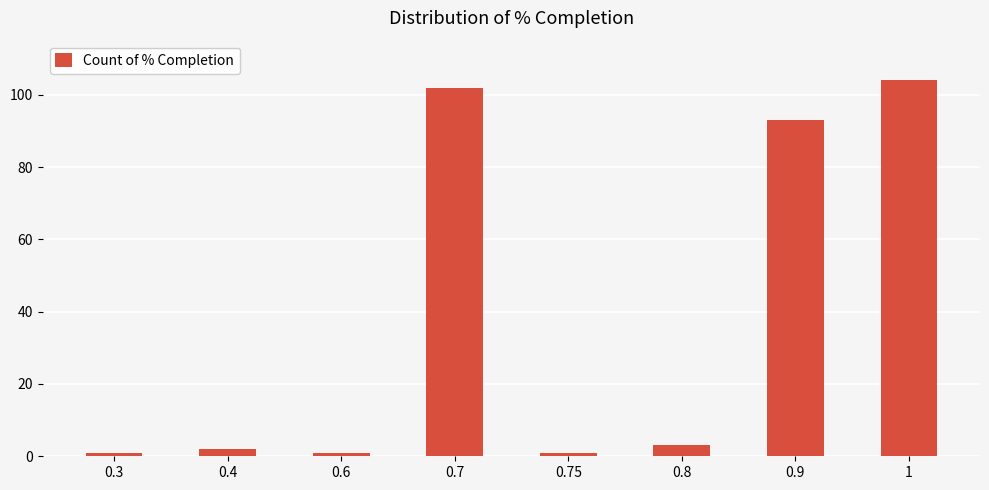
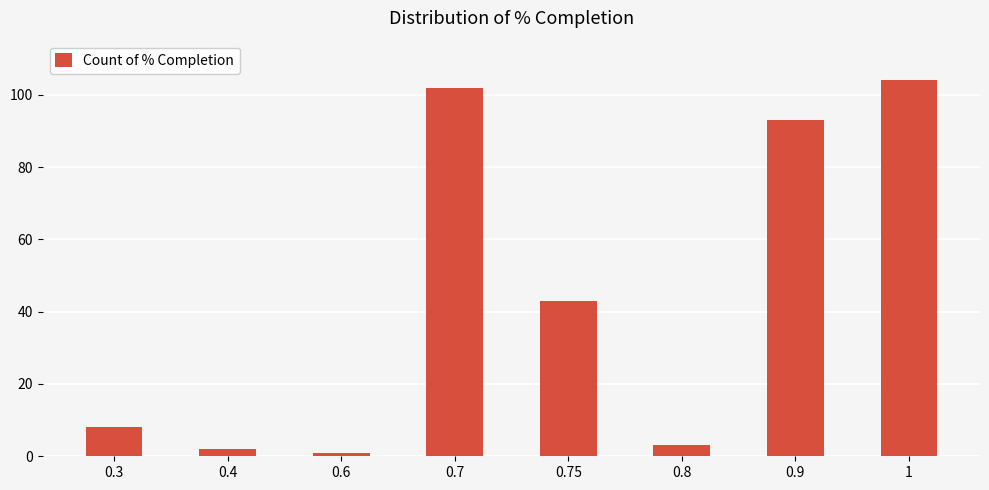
0.3: 1 -> 8
0.75: 1 -> 43
